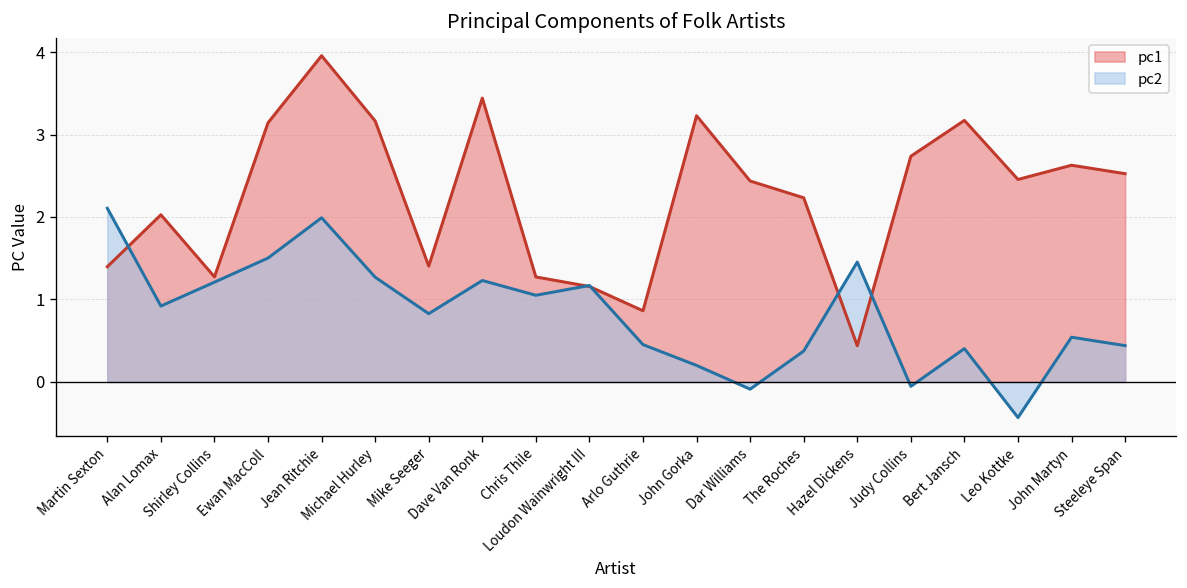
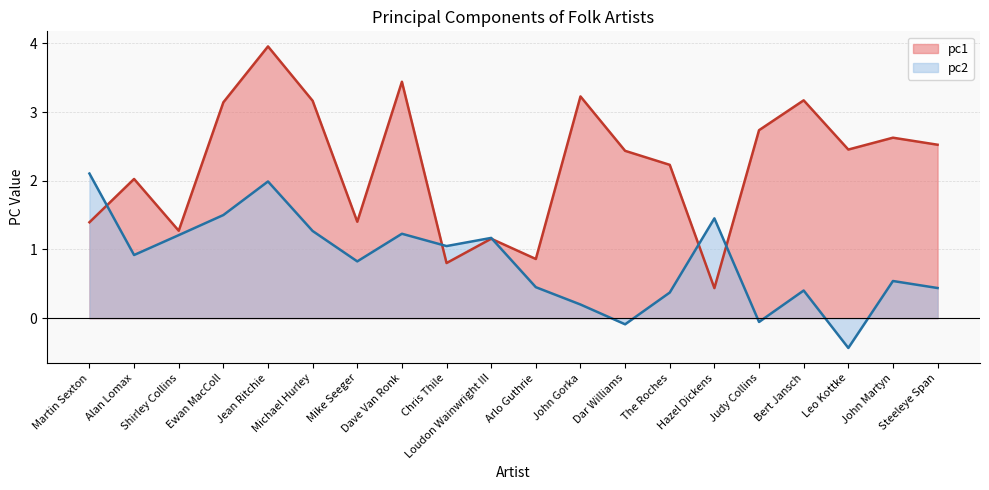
pc1, Chris Thile: 1.3 -> 0.8
